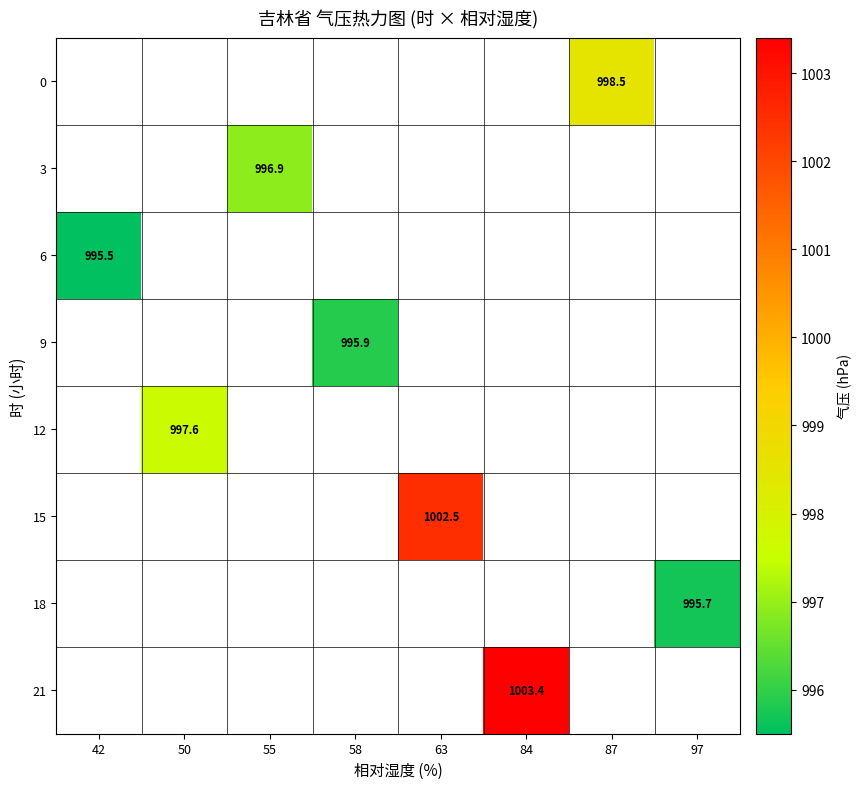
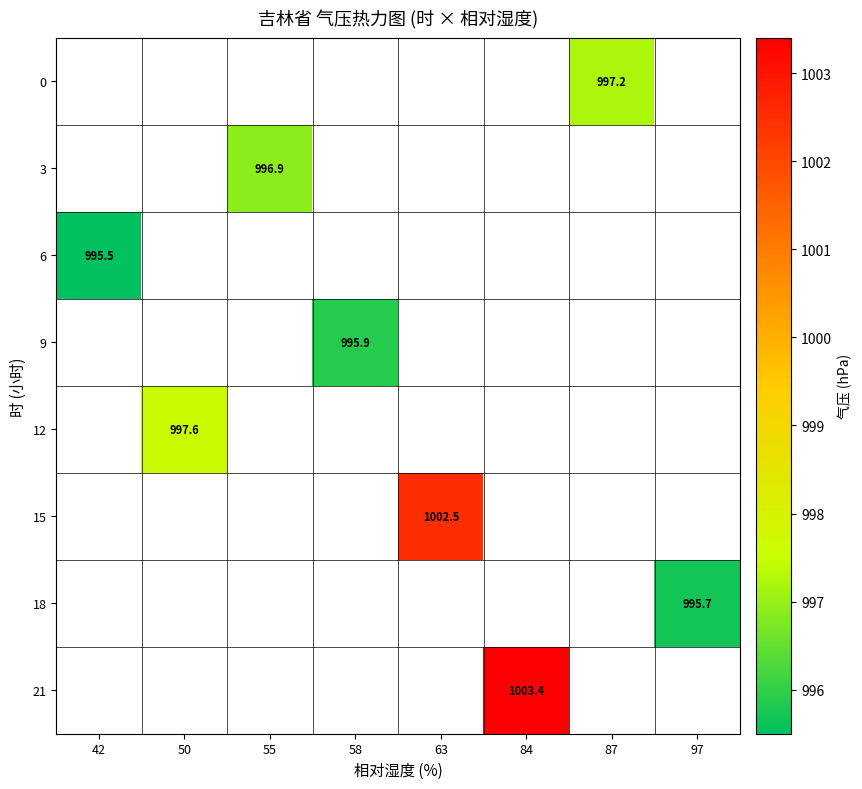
0, 87: 998.5 -> 997.2
